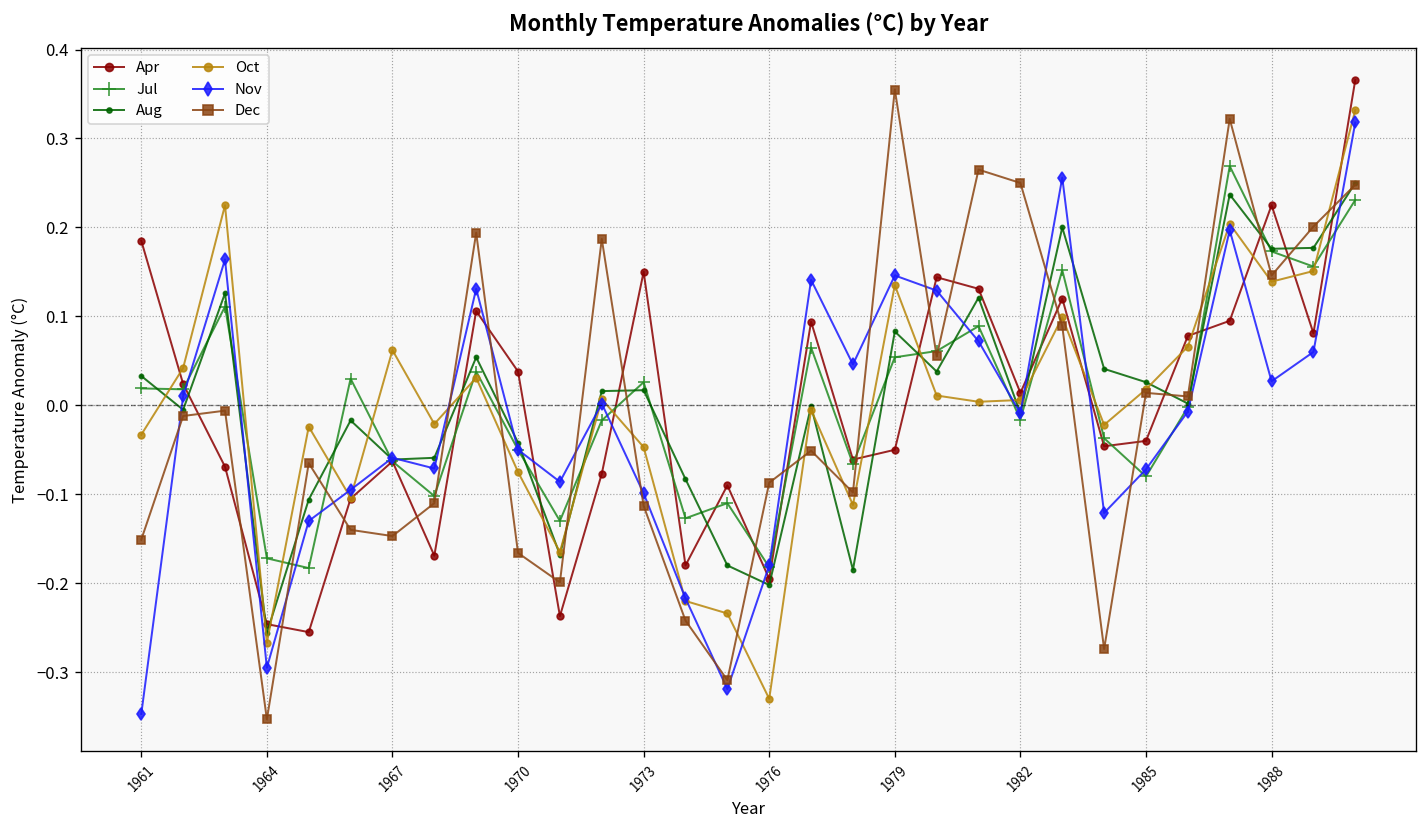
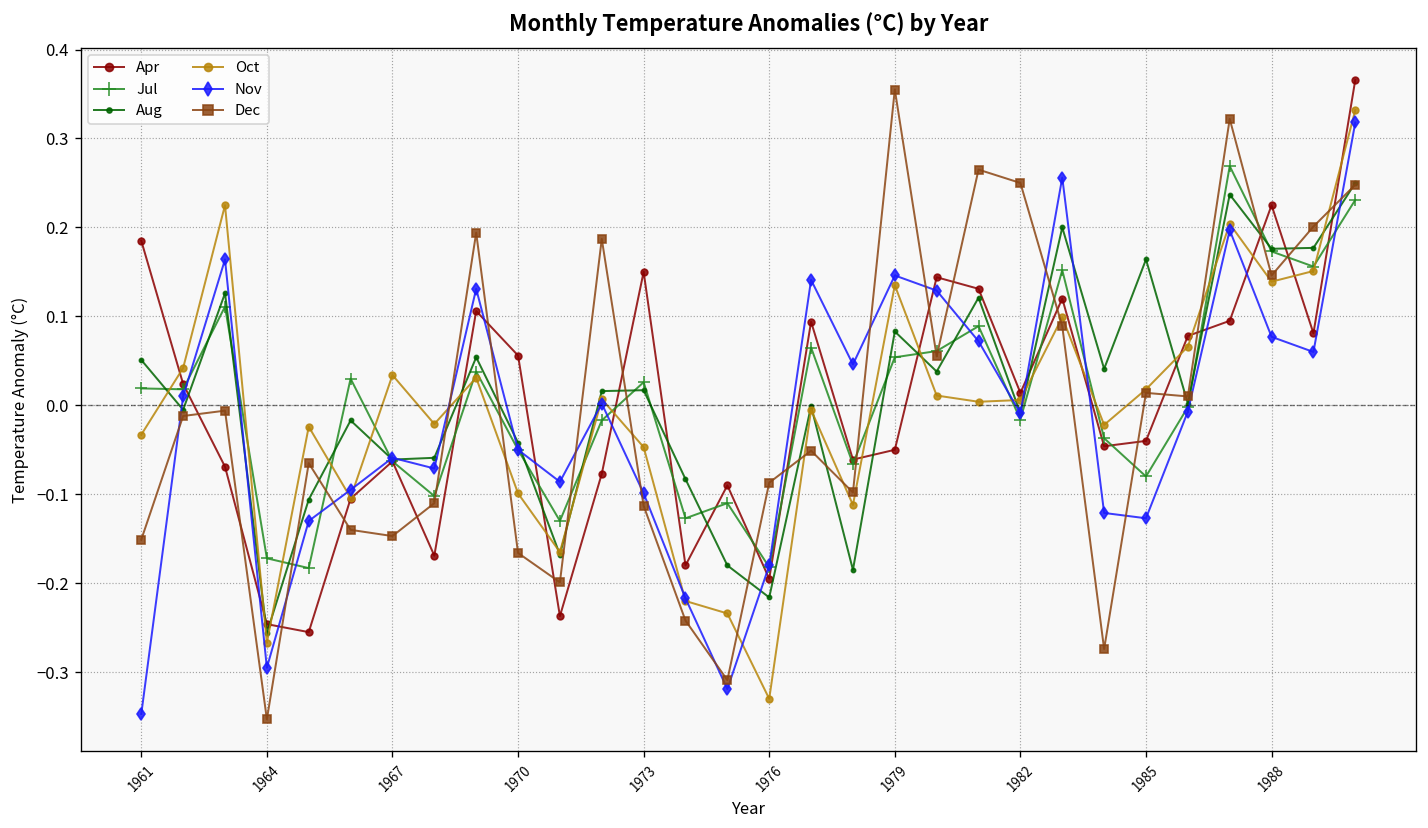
Aug, 1961: 0.03 -> 0.05
Oct, 1967: 0.06 -> 0.03
Apr, 1970: 0.04 -> 0.06
Oct, 1970: -0.08 -> -0.10
Aug, 1976: -0.20 -> -0.22
Aug, 1985: 0.03 -> 0.16
Nov, 1985: -0.07 -> -0.13
Nov, 1988: 0.03 -> 0.08
